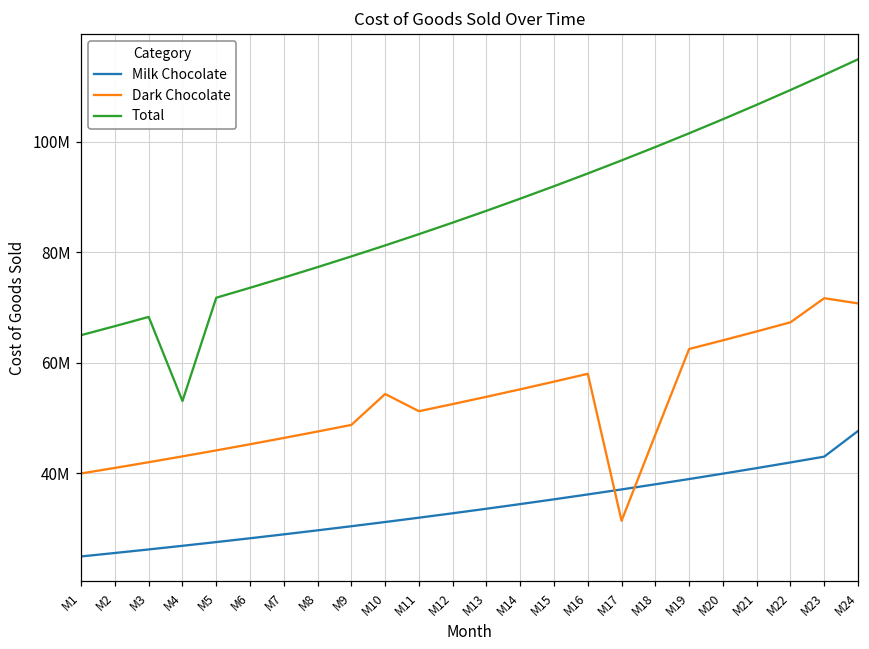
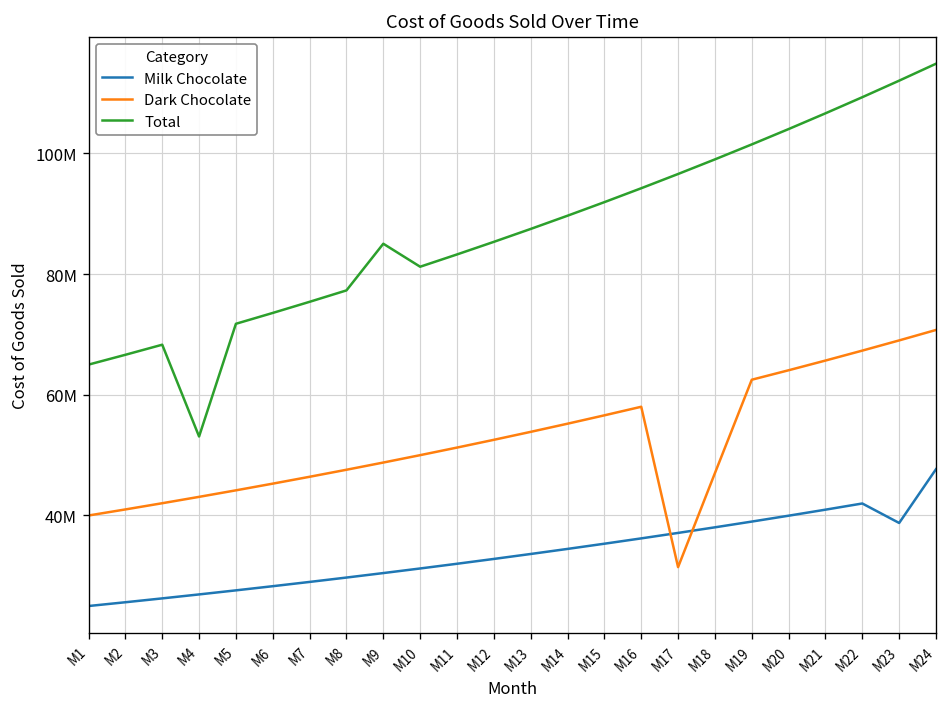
Total, M9: 79000000 -> 85000000
Dark Chocolate, M10: 54000000 -> 50000000
Milk Chocolate, M23: 43000000 -> 39000000
Dark Chocolate, M23: 72000000 -> 69000000
